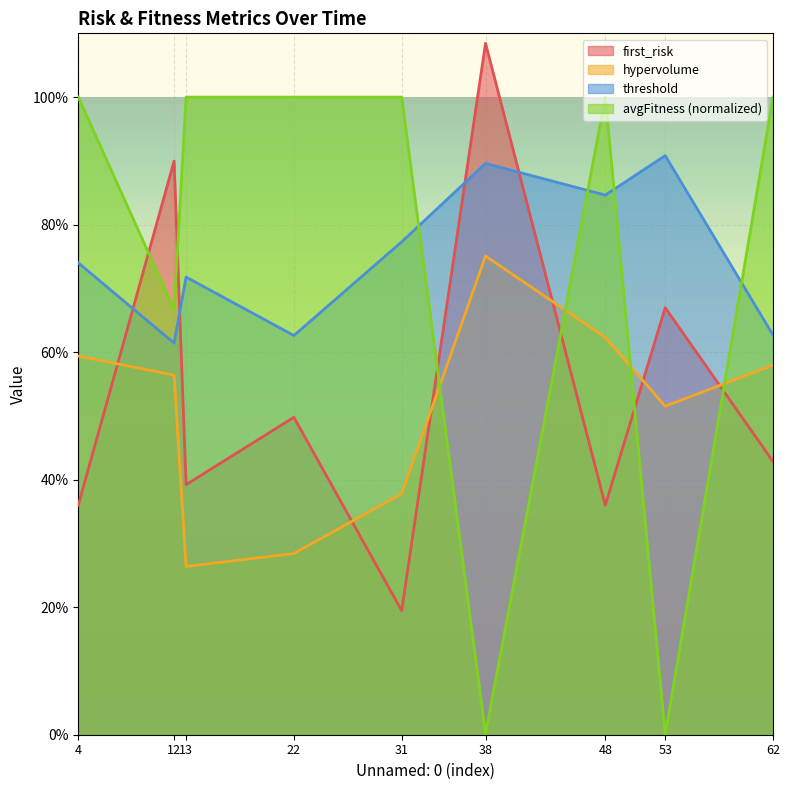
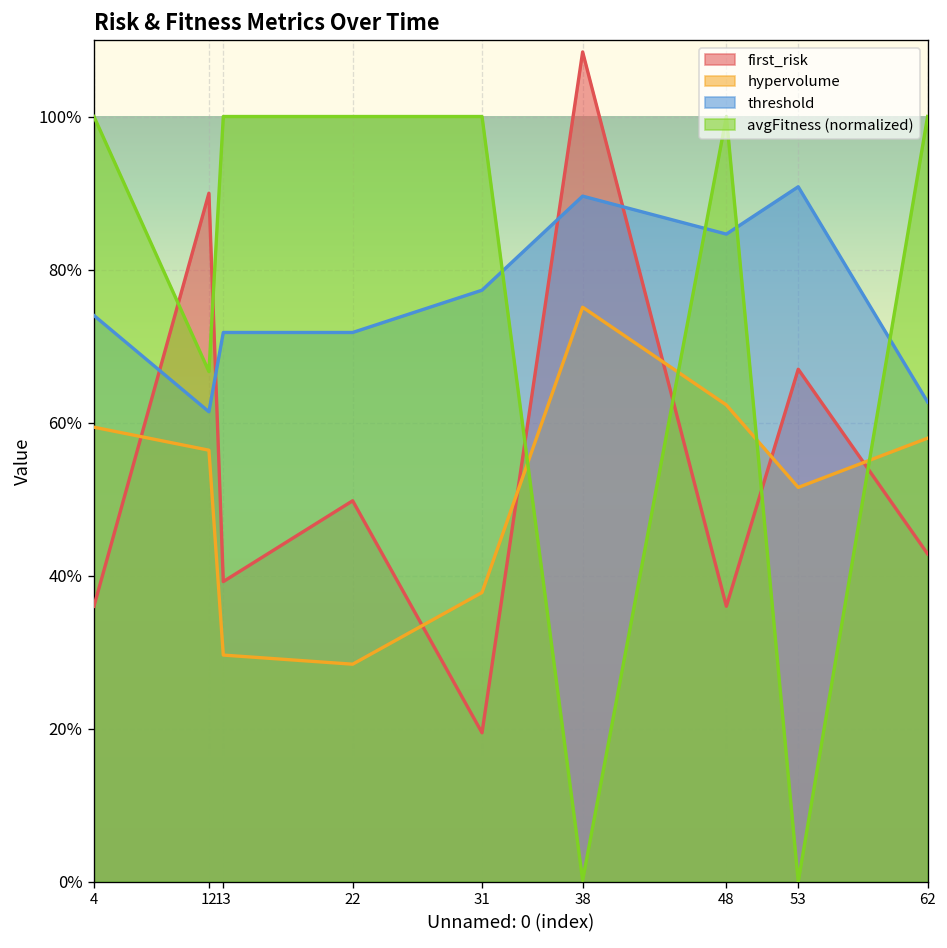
hypervolume, 13: 26% -> 30%
threshold, 22: 63% -> 72%
